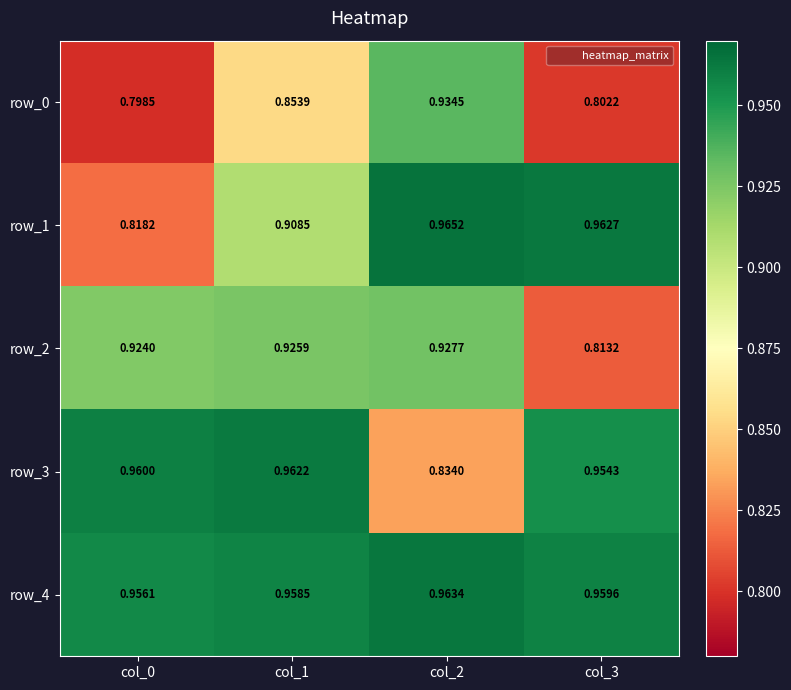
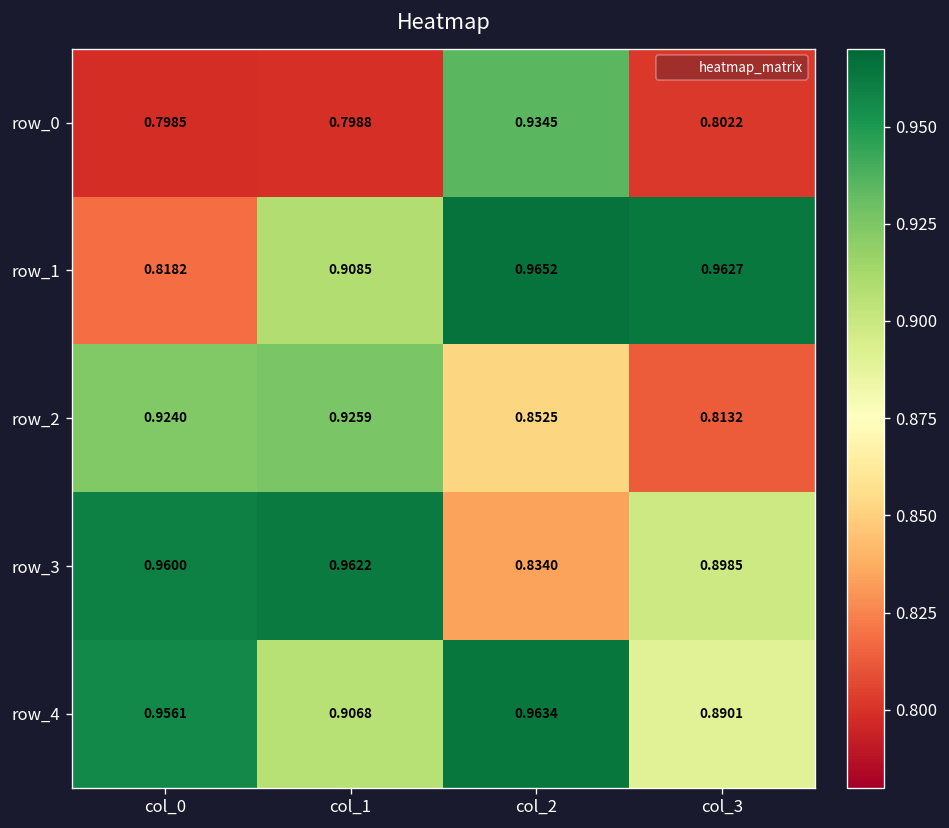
row_0, col_1: 0.8539 -> 0.7988
row_2, col_2: 0.9277 -> 0.8525
row_3, col_3: 0.9543 -> 0.8985
row_4, col_1: 0.9585 -> 0.9068
row_4, col_3: 0.9596 -> 0.8901
